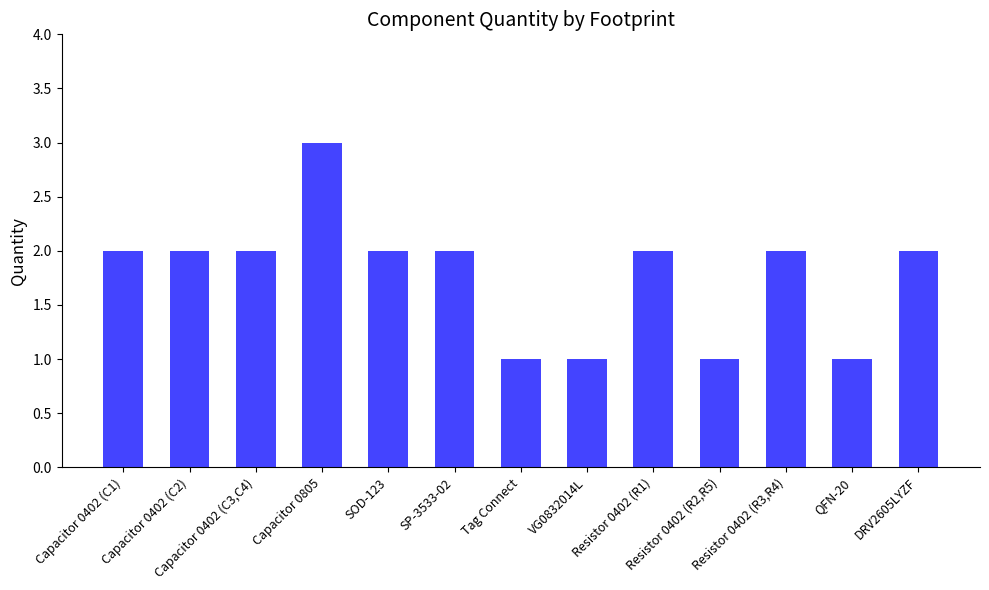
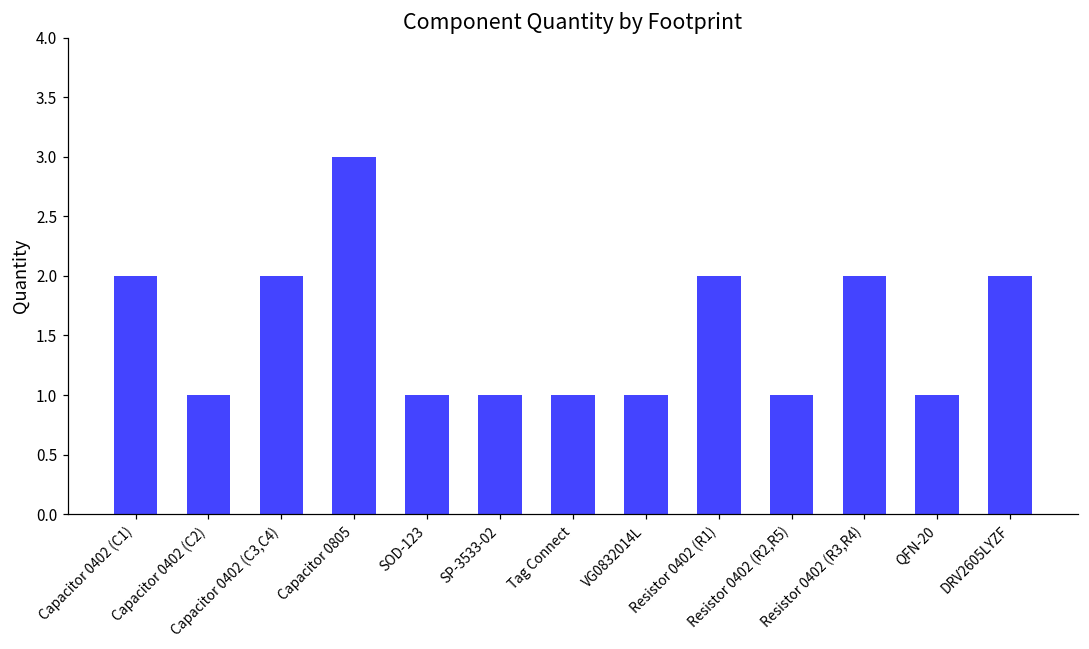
Capacitor 0402 (C2): 2 -> 1
SOD-123: 2 -> 1
SP-3533-02: 2 -> 1
